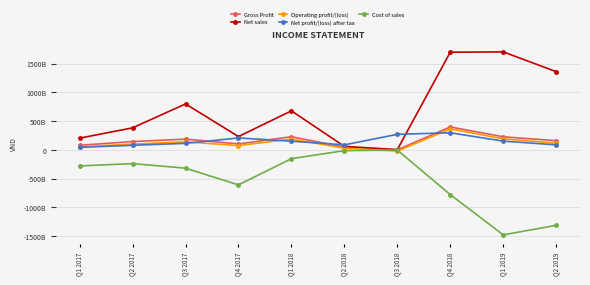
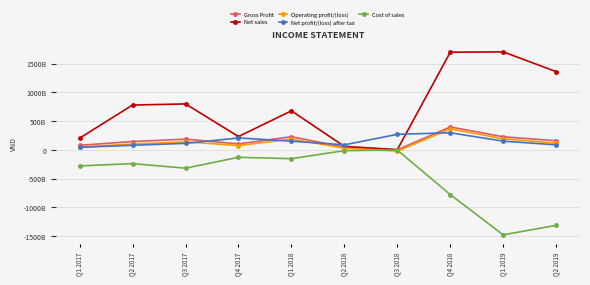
Net sales, Q2 2017: 400000000000 -> 800000000000
Cost of sales, Q4 2017: -600000000000 -> -100000000000
